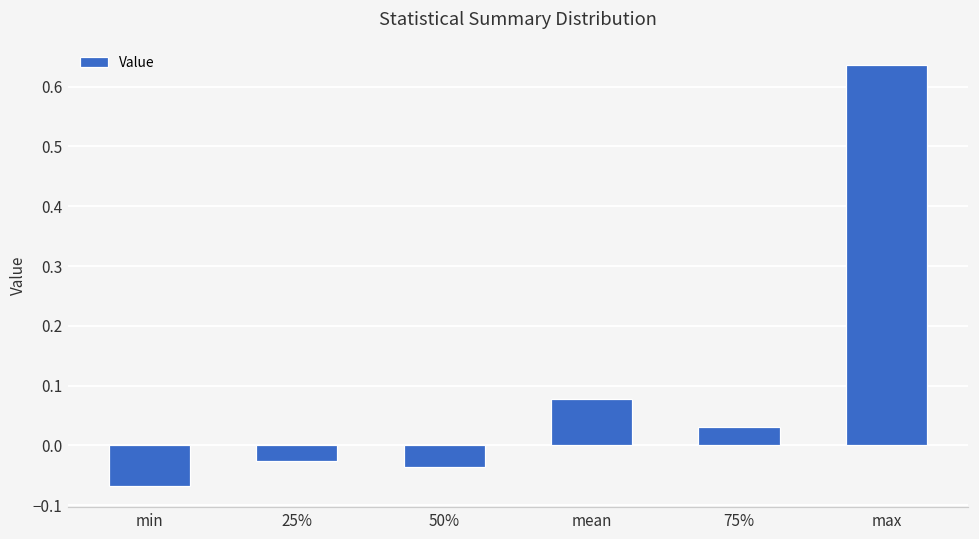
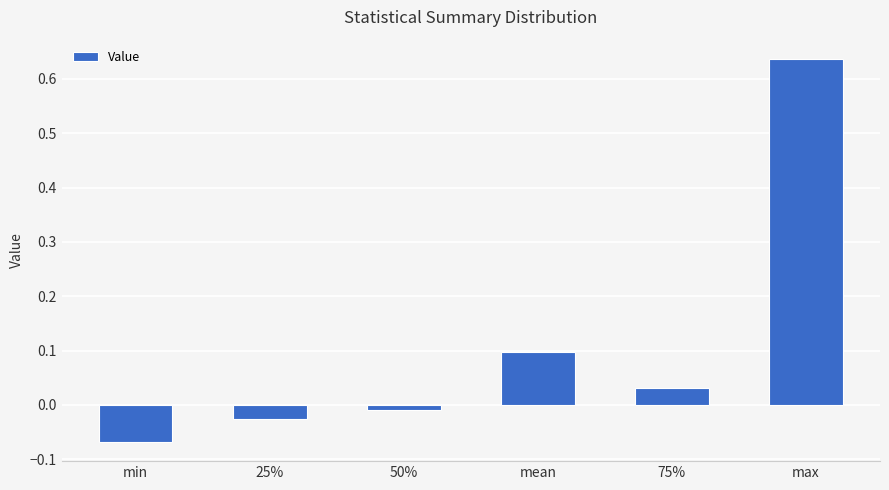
50%: -0.04 -> -0.01
mean: 0.08 -> 0.10
